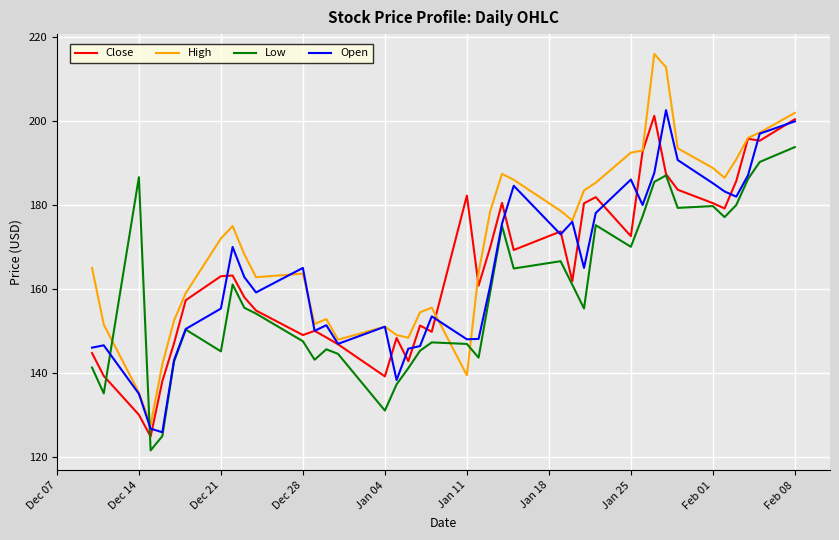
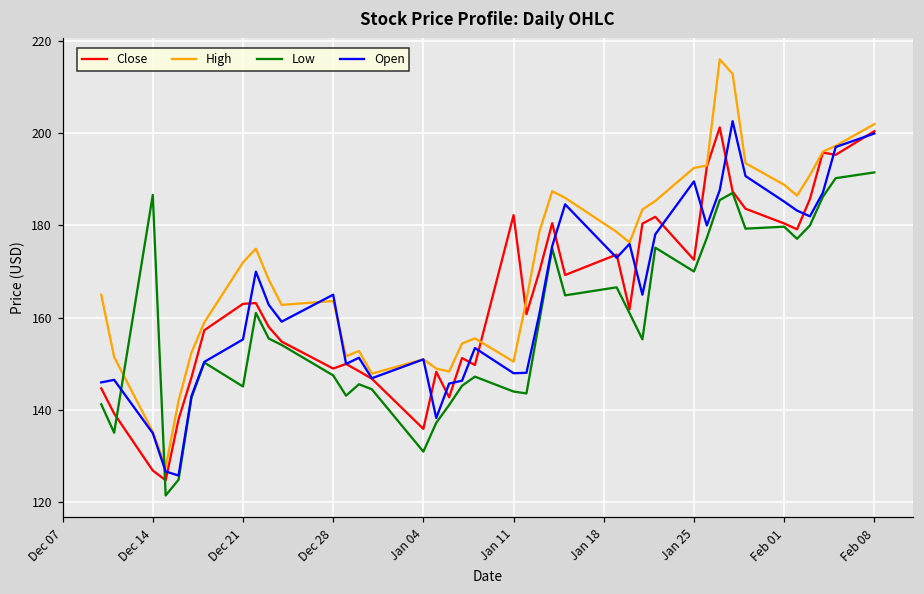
Close, Dec 14: 130 -> 127
Close, Jan 04: 139 -> 136
High, Jan 11: 139 -> 151
Low, Jan 11: 147 -> 144
Open, Jan 25: 186 -> 190
Low, Feb 08: 194 -> 192
